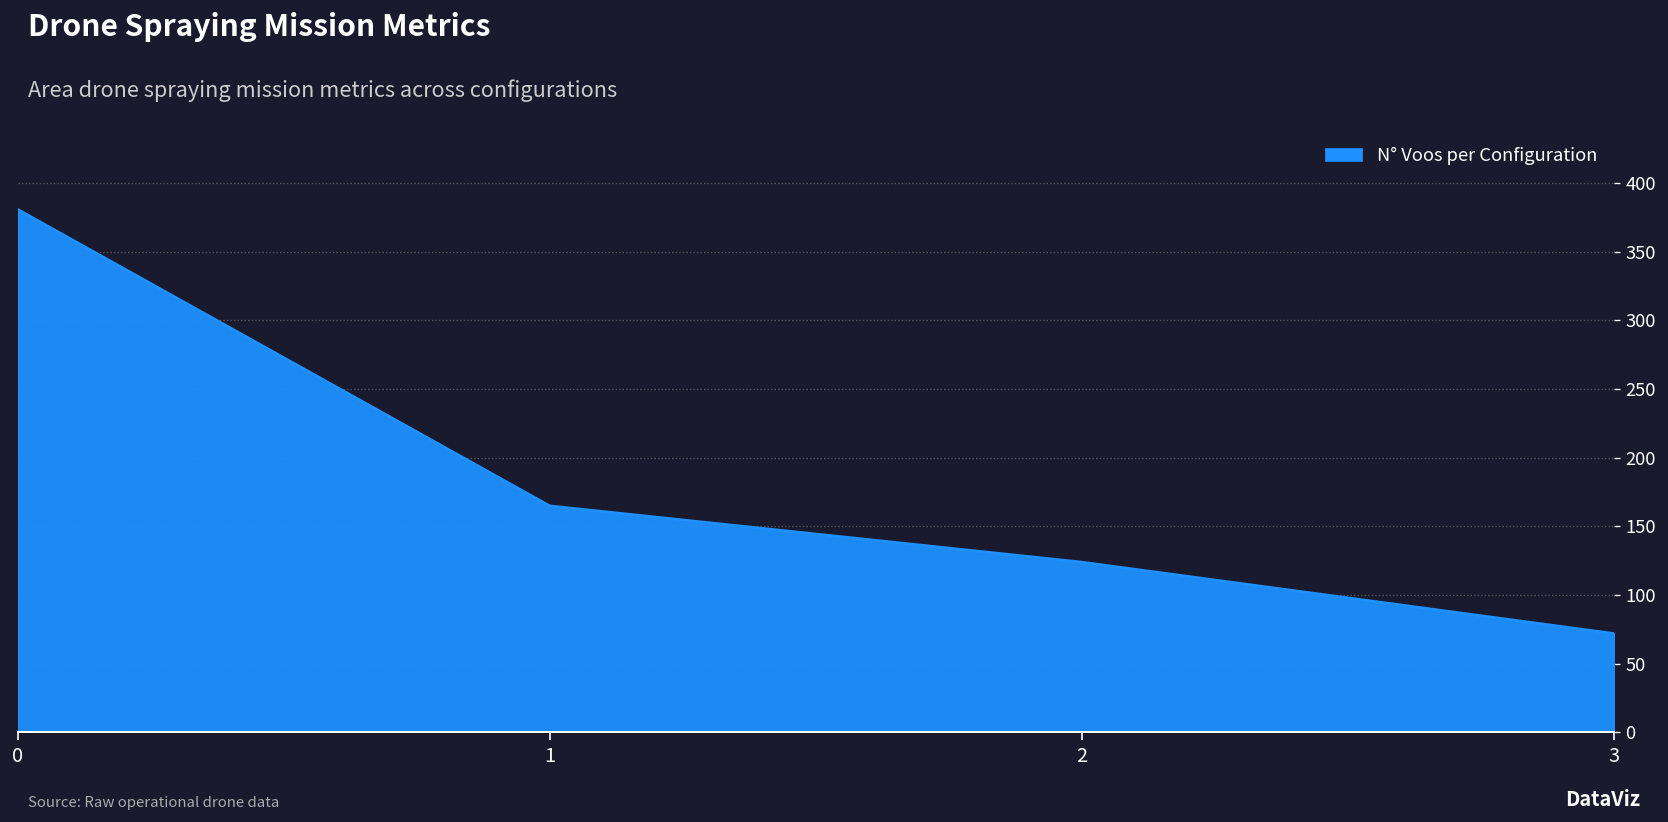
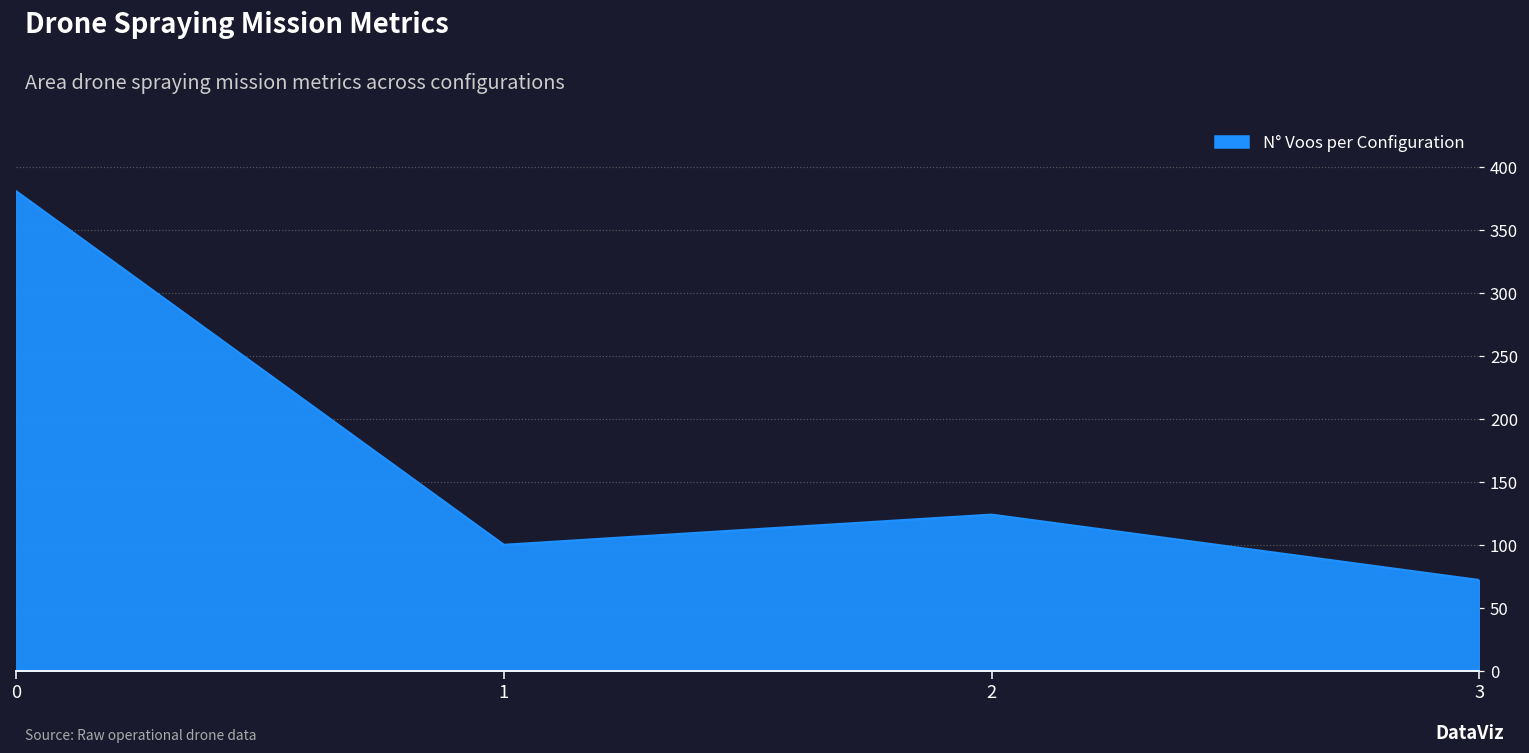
1: 165 -> 100
